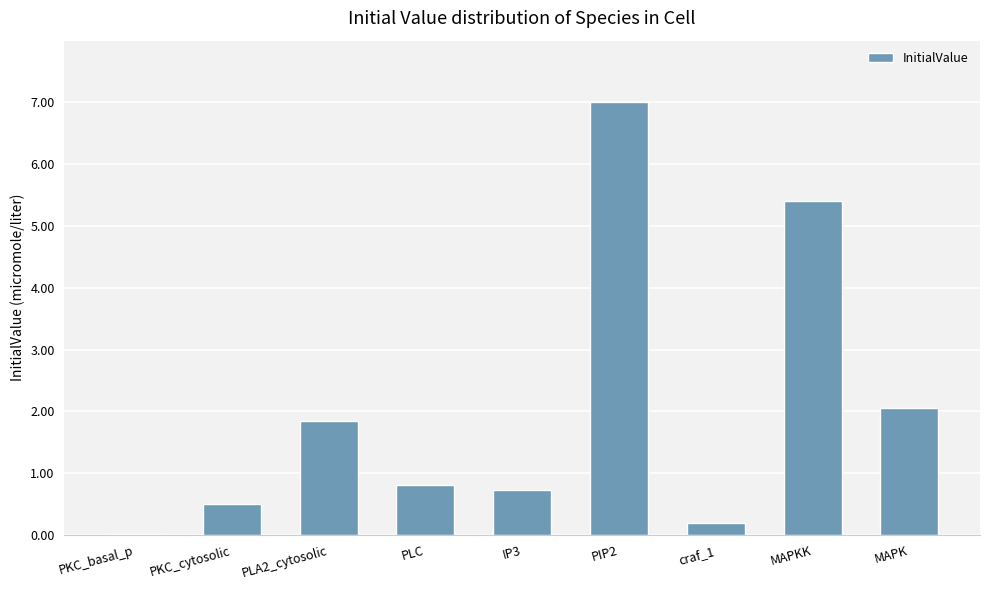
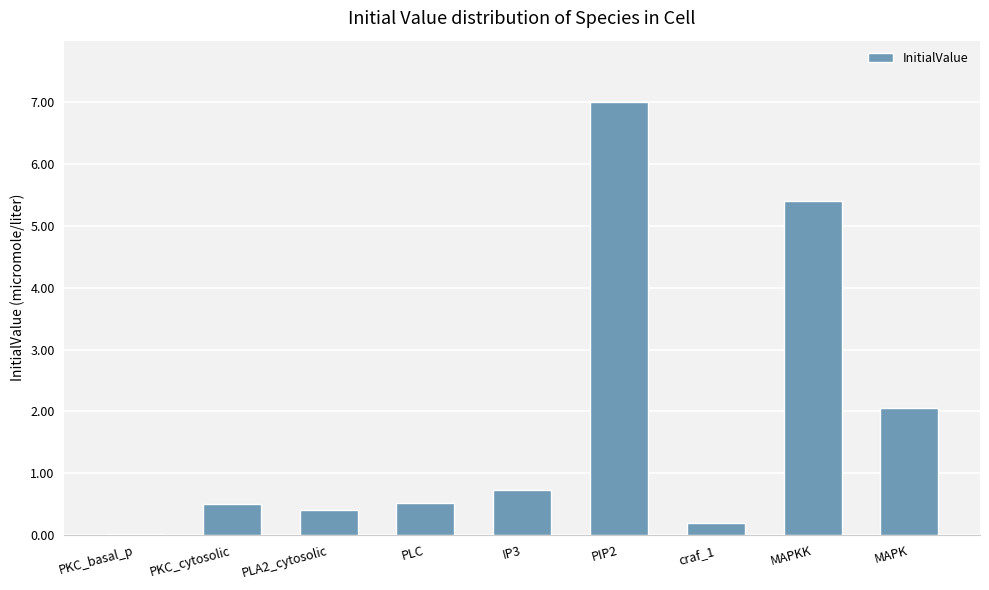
PLA2_cytosolic: 1.8 -> 0.4
PLC: 0.8 -> 0.5
